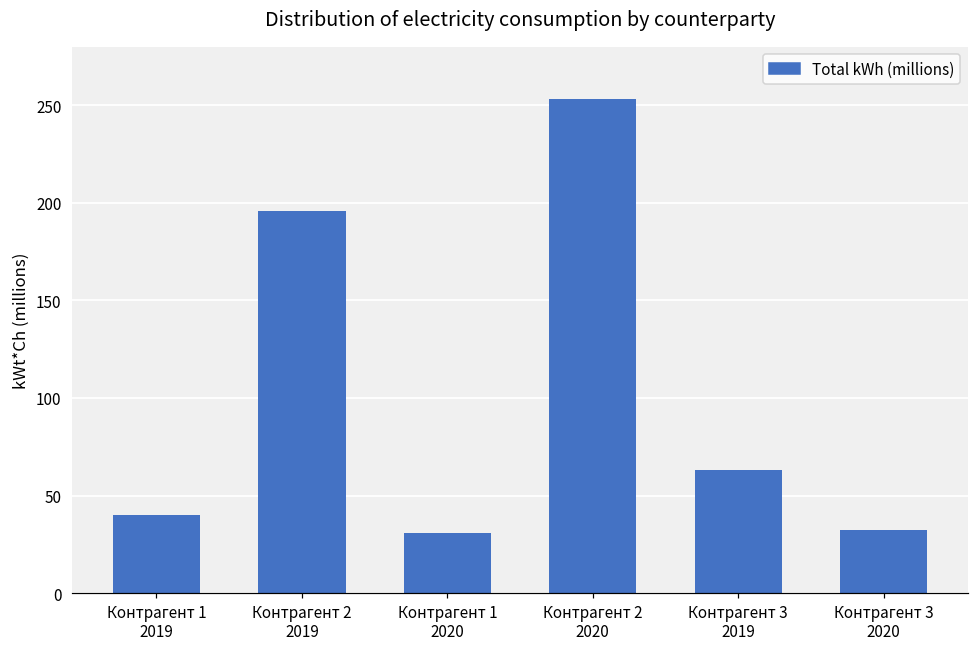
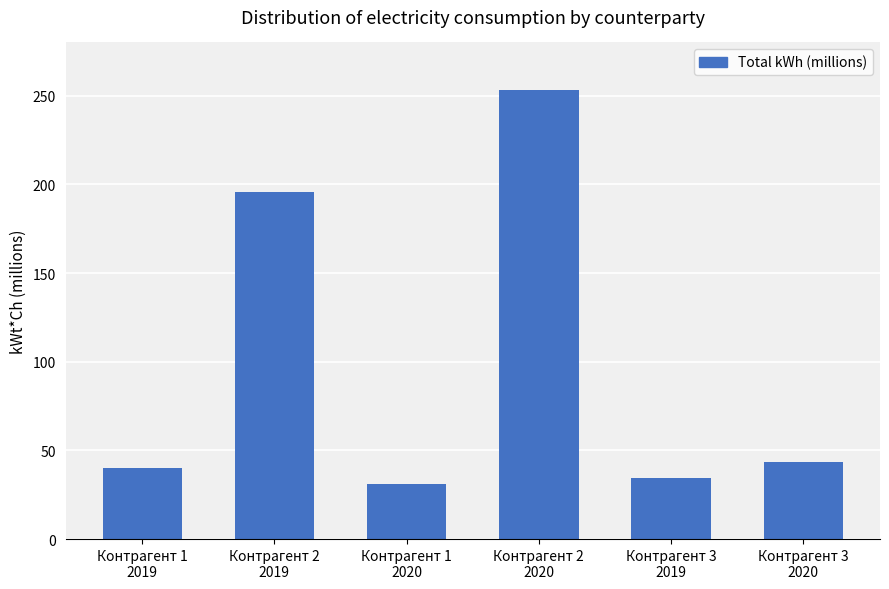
Контрагент 3 2019: 63 -> 34
Контрагент 3 2020: 32 -> 44
